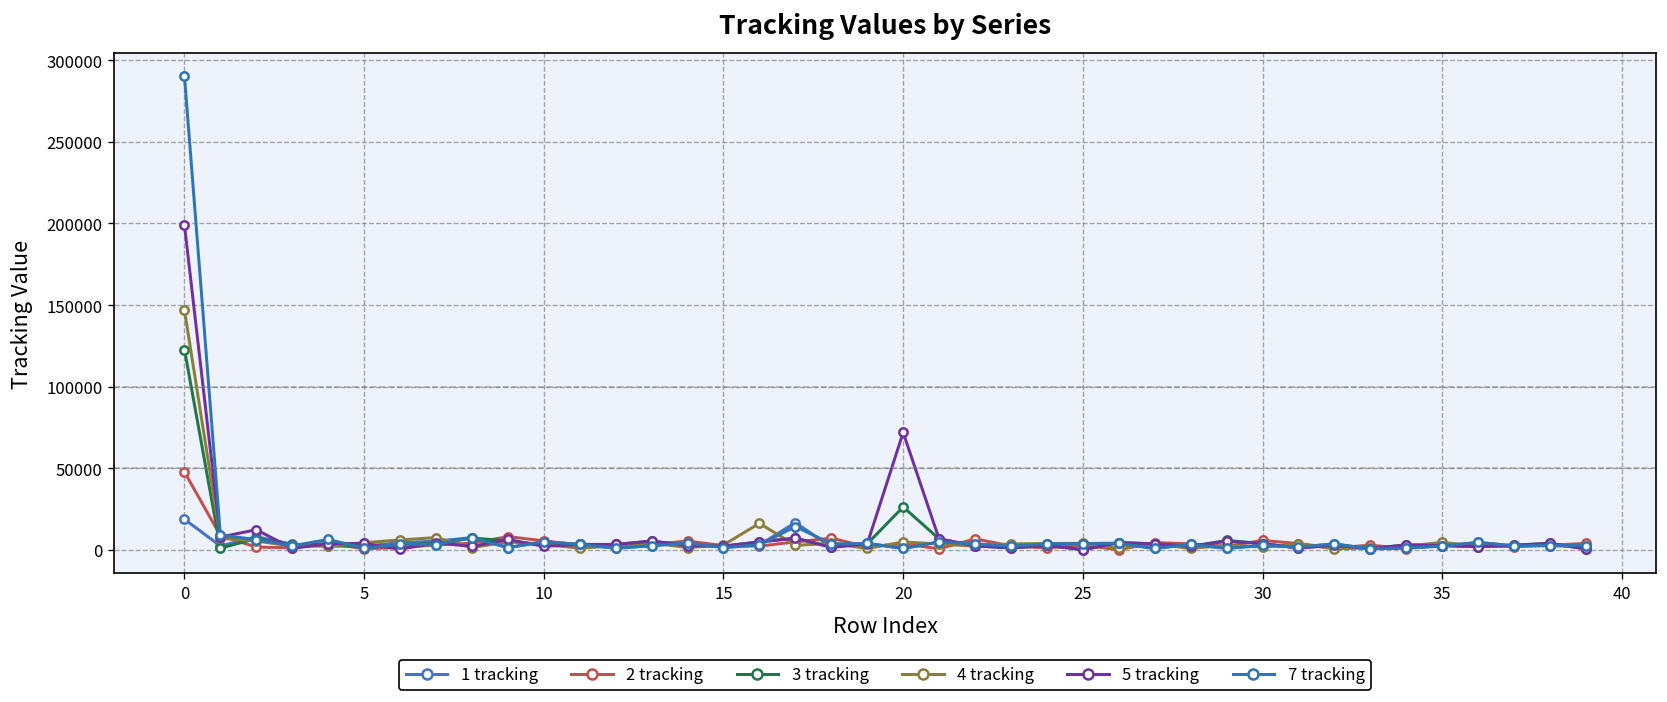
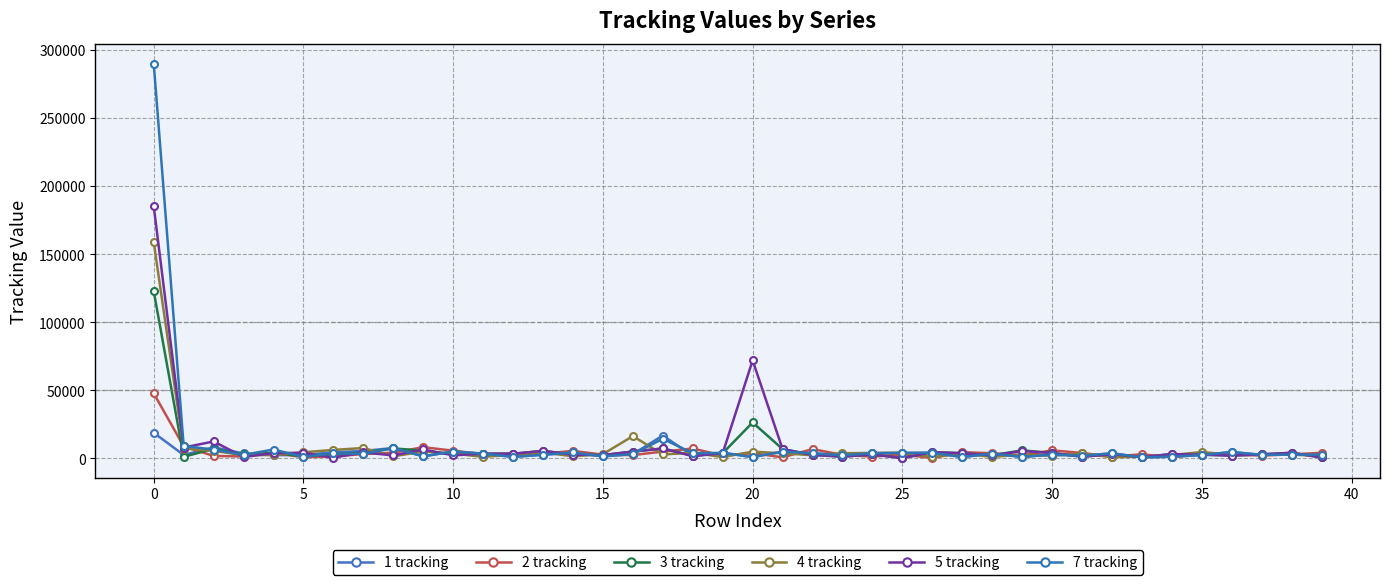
4 tracking, 0: 147000 -> 159000
5 tracking, 0: 199000 -> 185000
